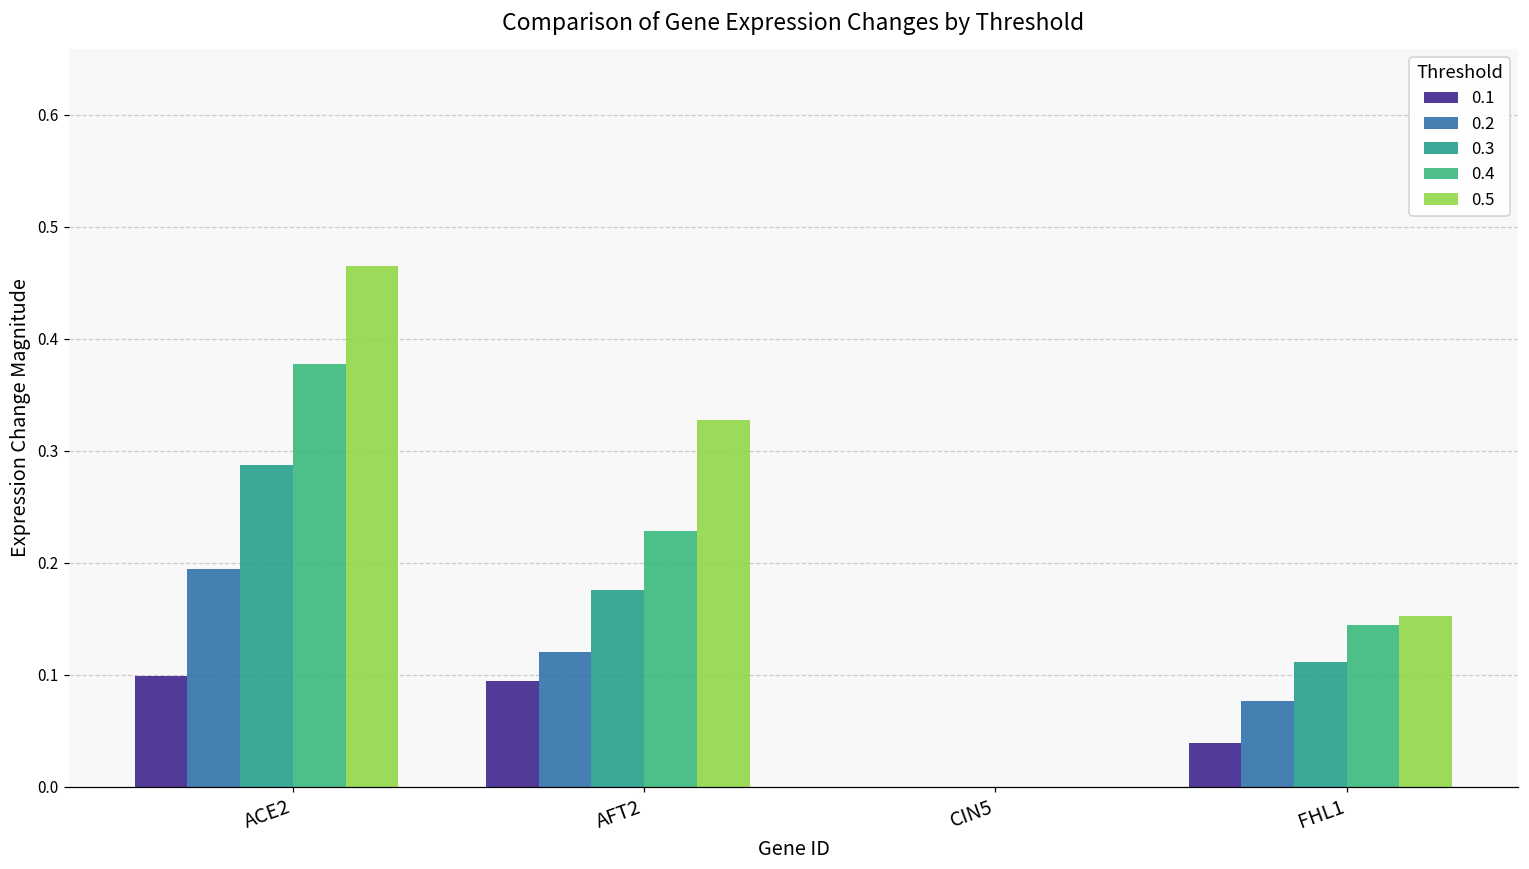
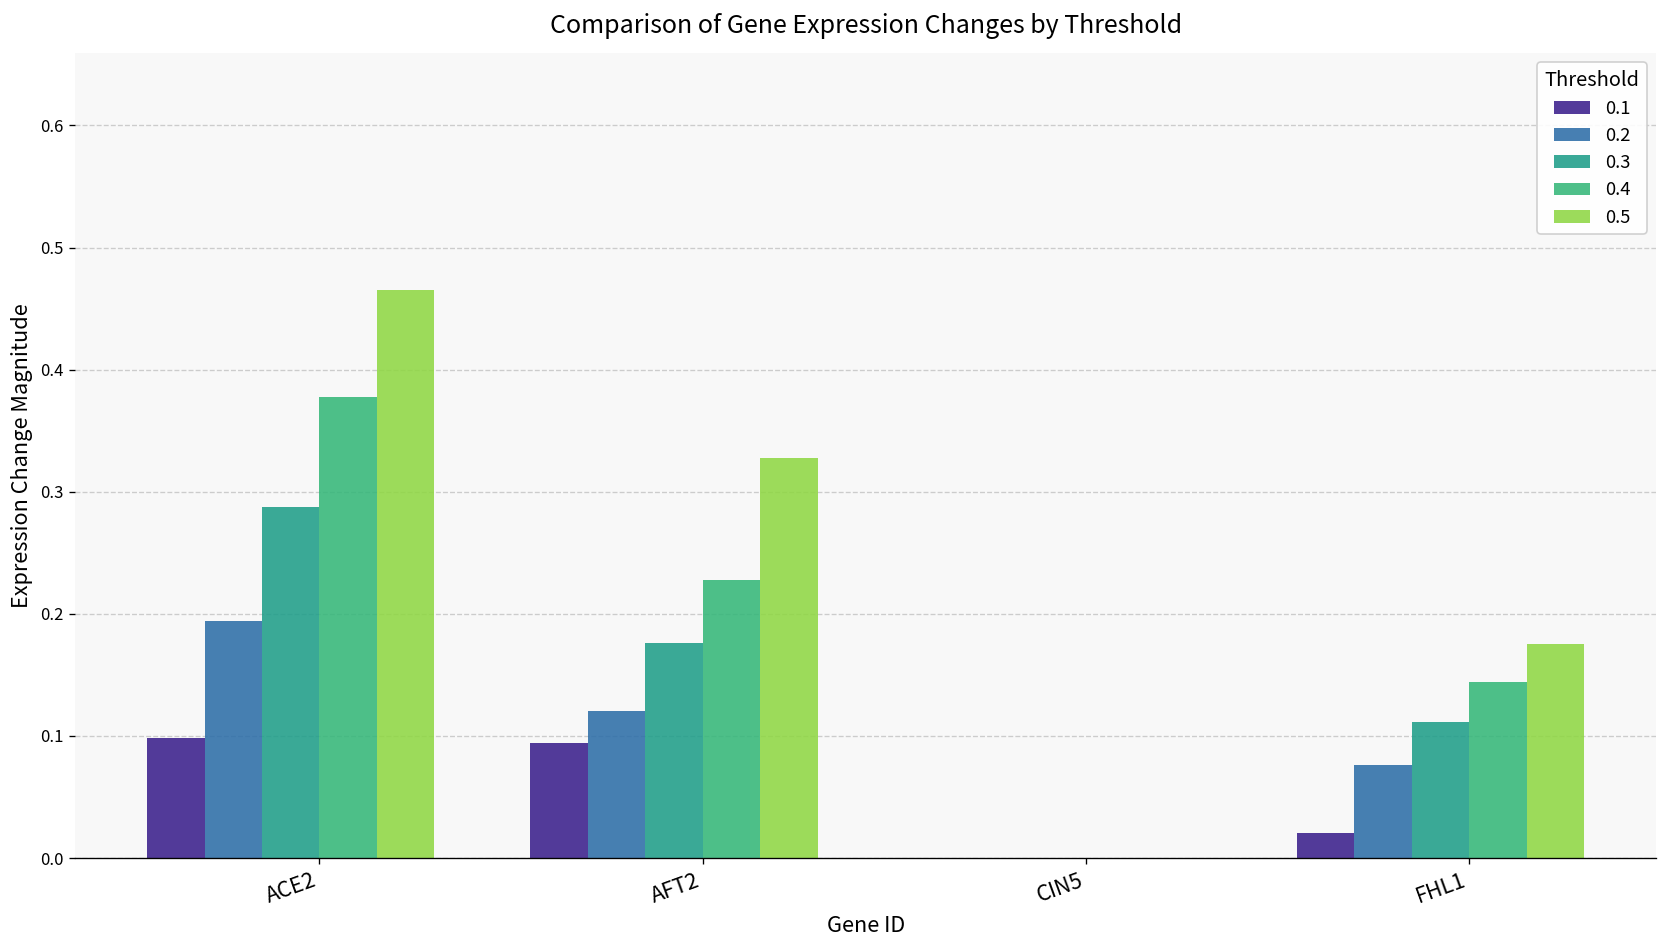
0.1, FHL1: 0.039 -> 0.020
0.5, FHL1: 0.152 -> 0.175
